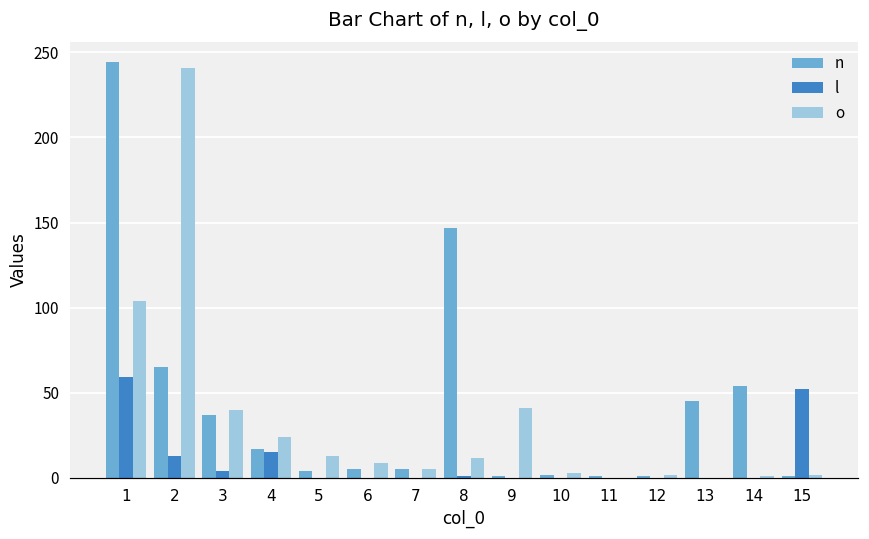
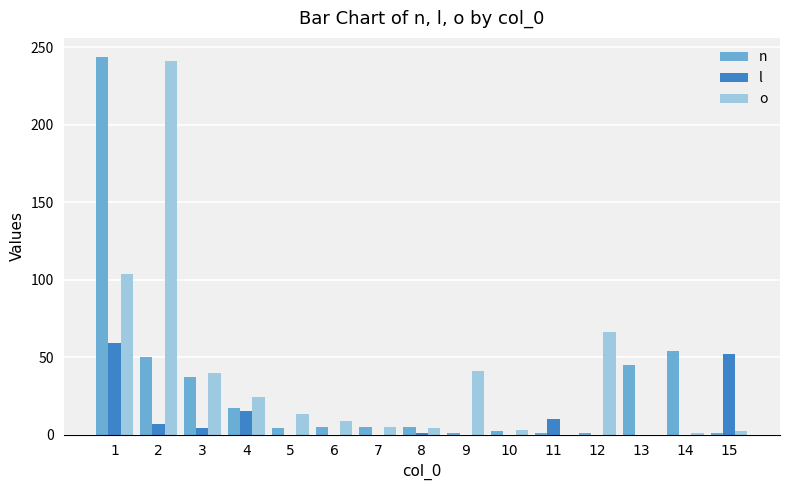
n, 2: 65 -> 50
l, 2: 13 -> 7
n, 8: 147 -> 5
o, 8: 12 -> 4
l, 11: 0 -> 10
o, 12: 2 -> 66
